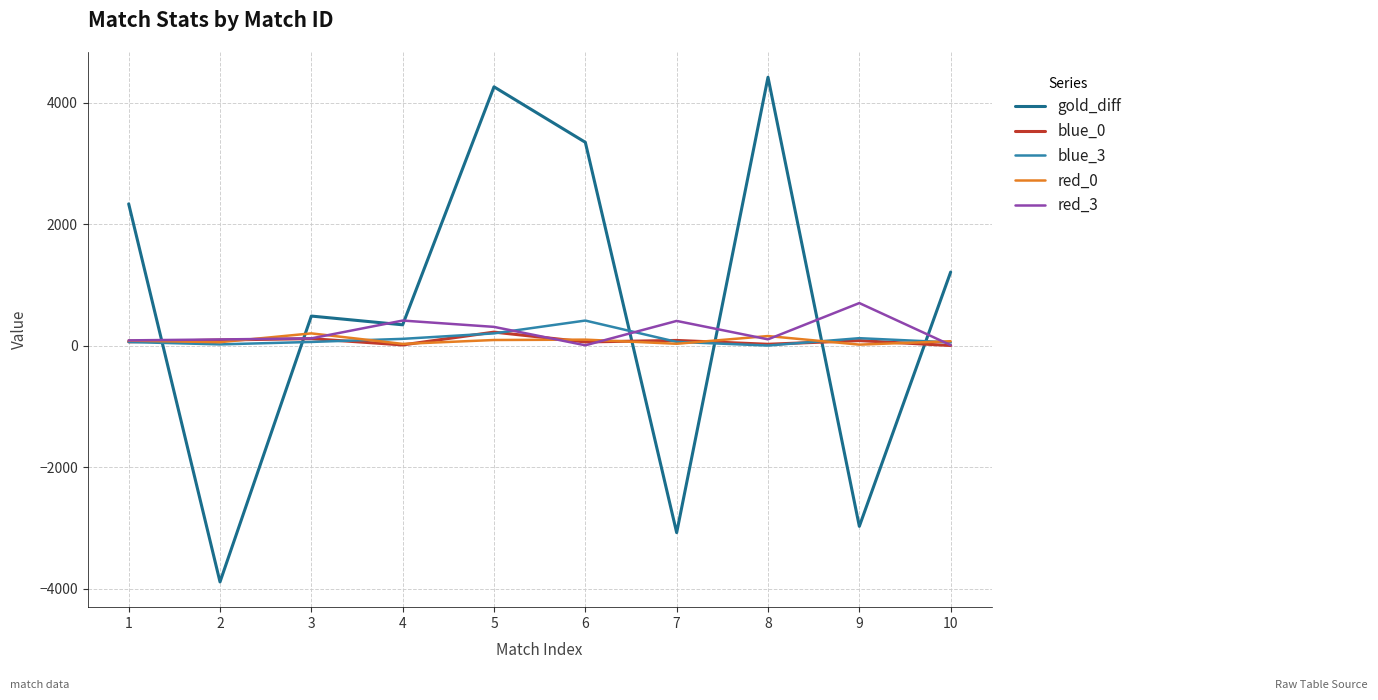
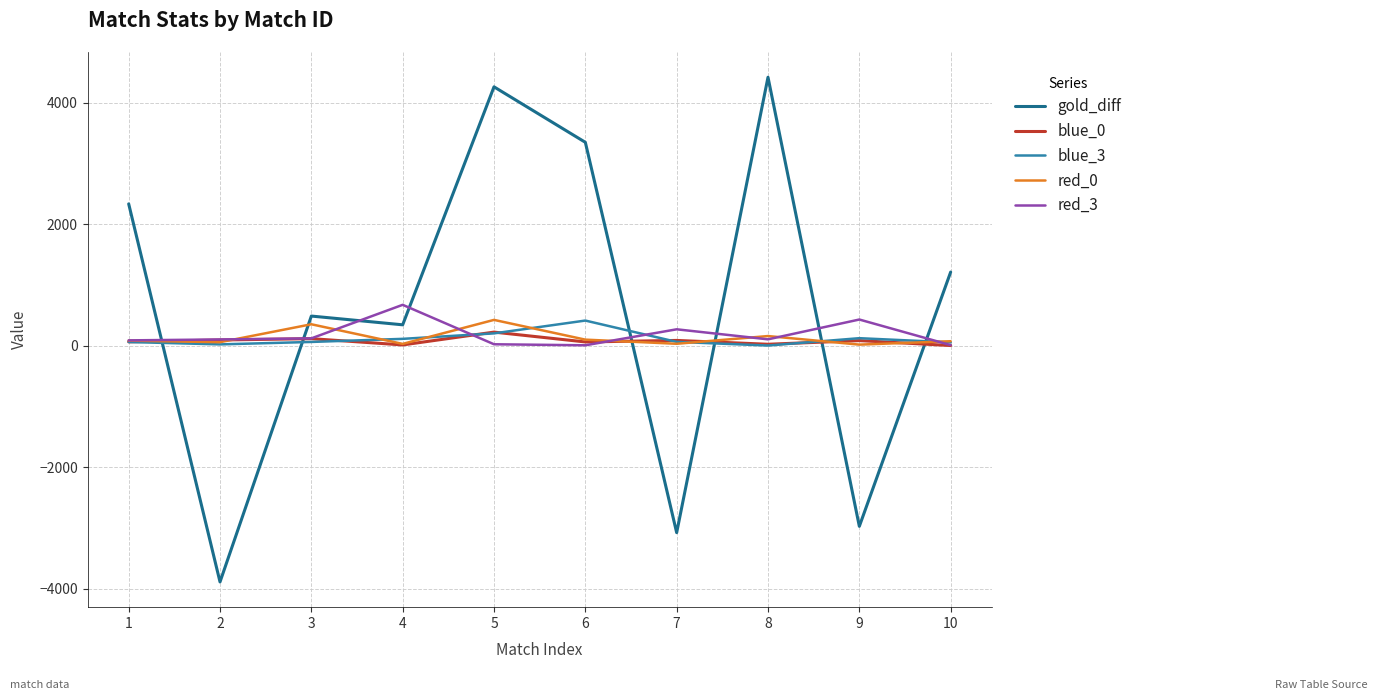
red_0, 3: 200 -> 400
red_3, 4: 400 -> 700
red_0, 5: 100 -> 400
red_3, 5: 300 -> 0
red_3, 7: 400 -> 300
red_3, 9: 700 -> 400
